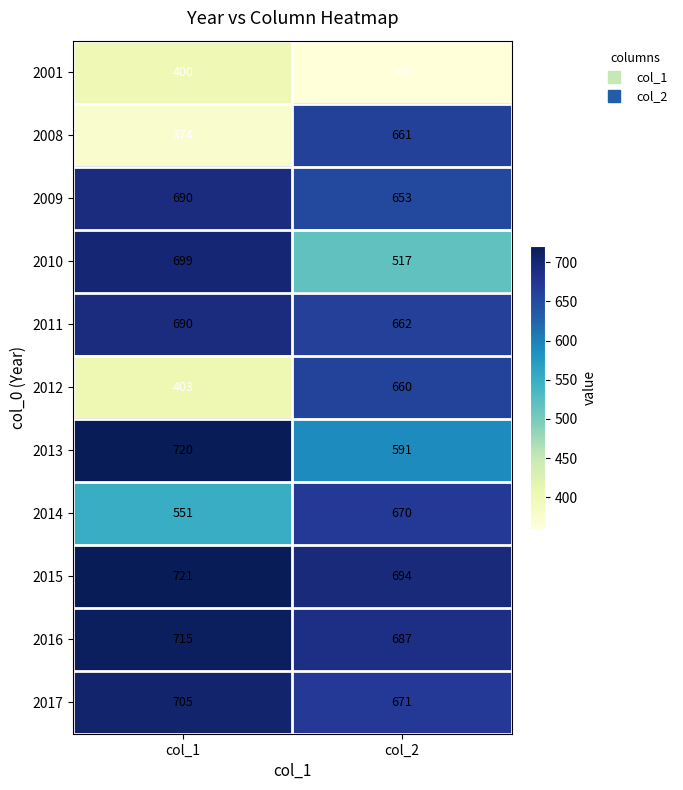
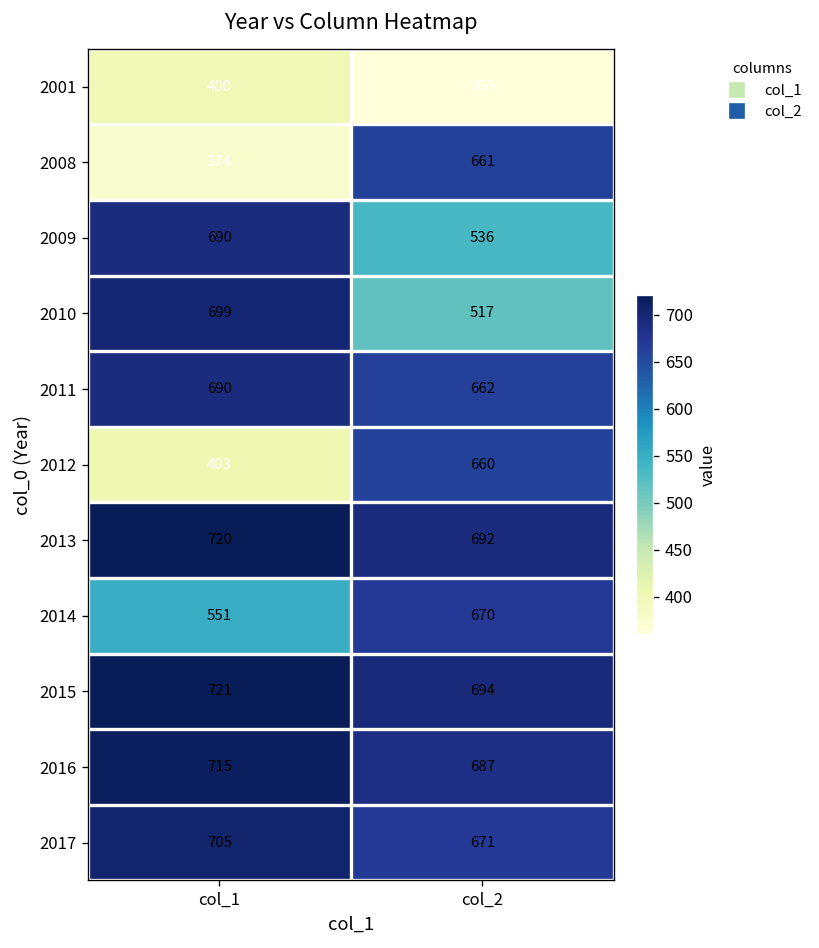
2009, col_2: 653 -> 536
2013, col_2: 591 -> 692
